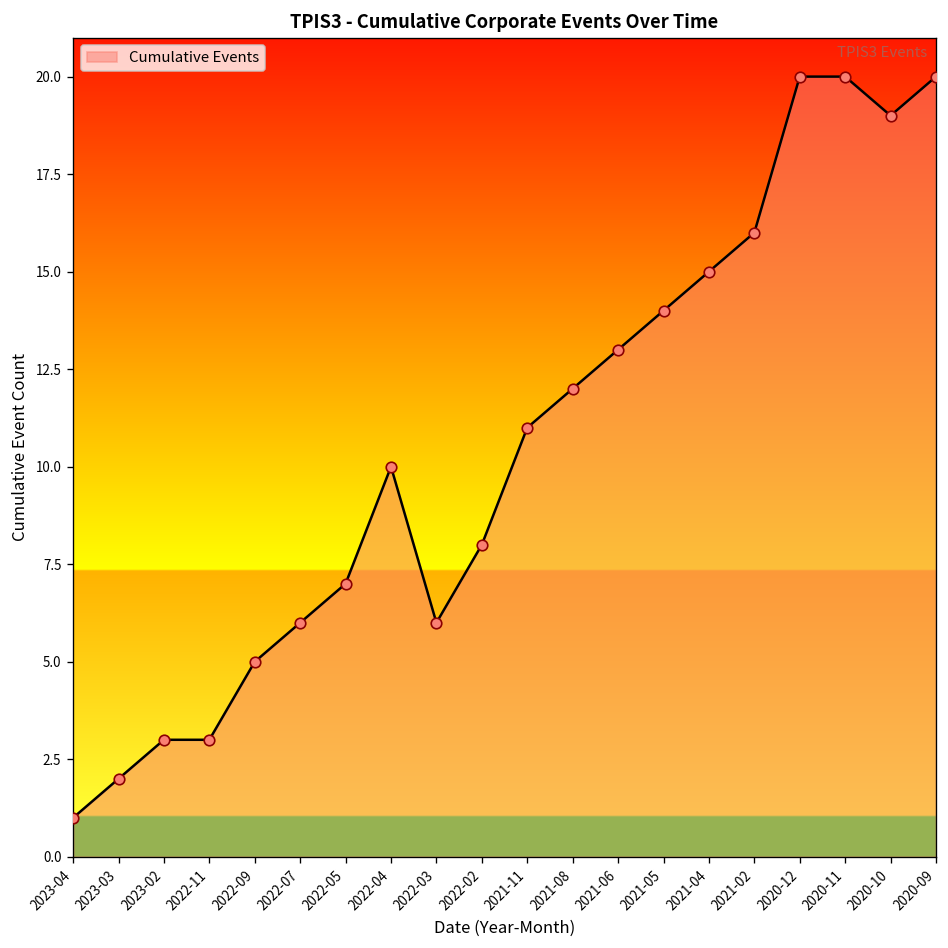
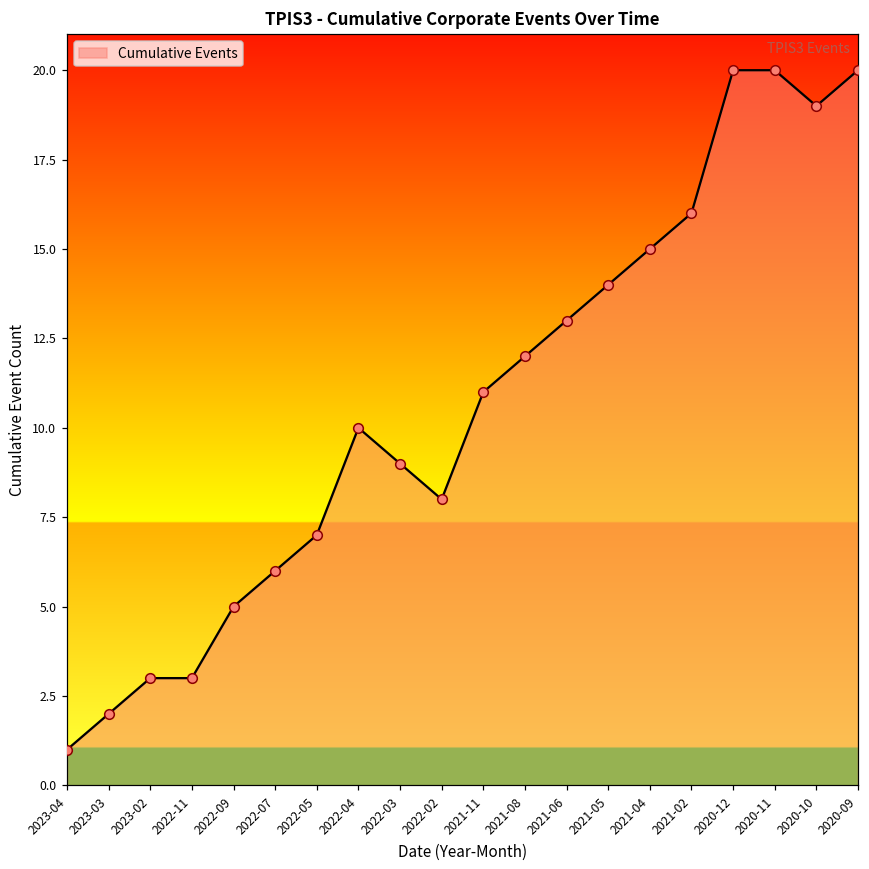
2022-03: 6 -> 9
